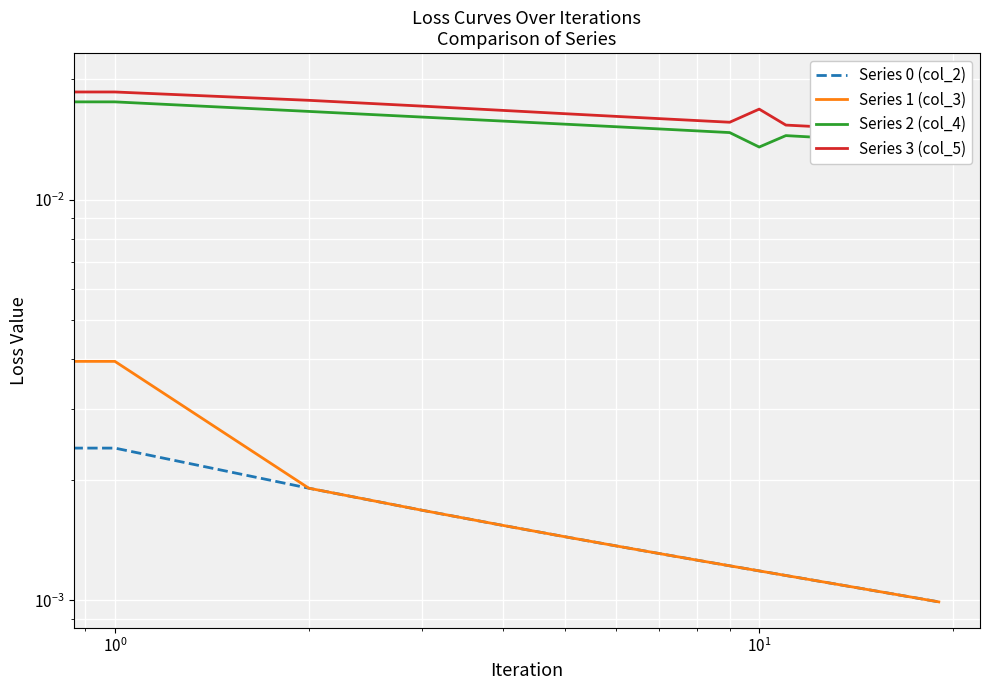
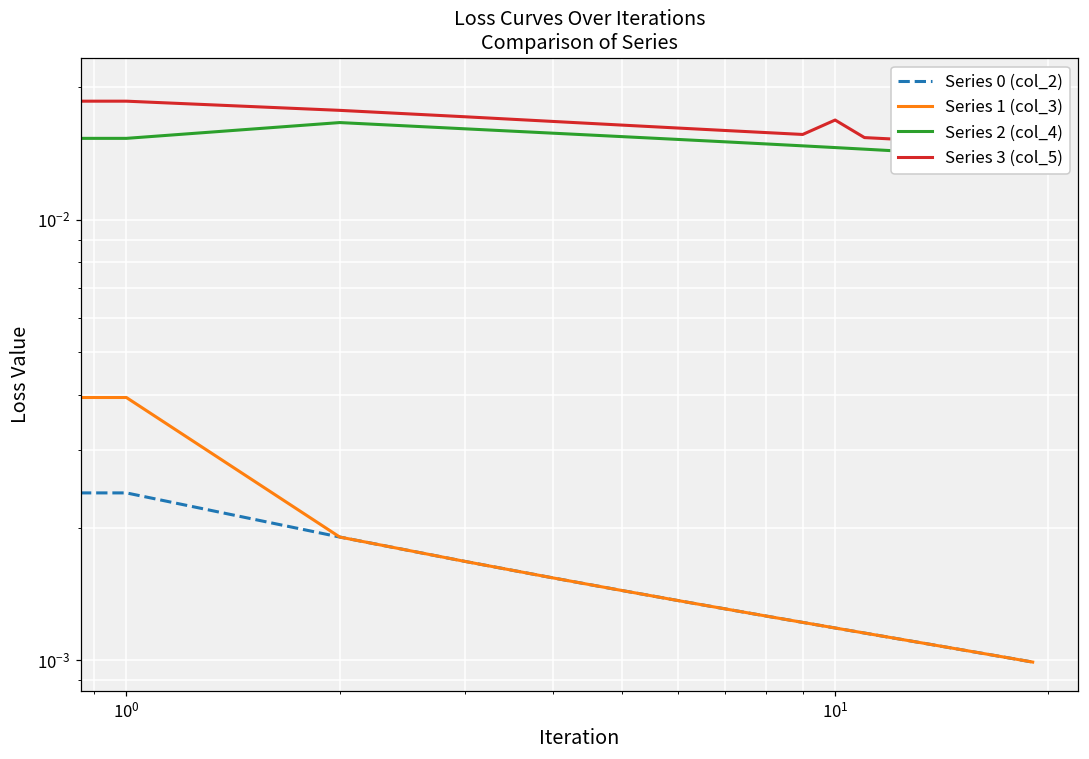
Series 2 (col_4), 10^0: 0.018 -> 0.0153
Series 2 (col_4), 10^1: 0.0135 -> 0.0146
